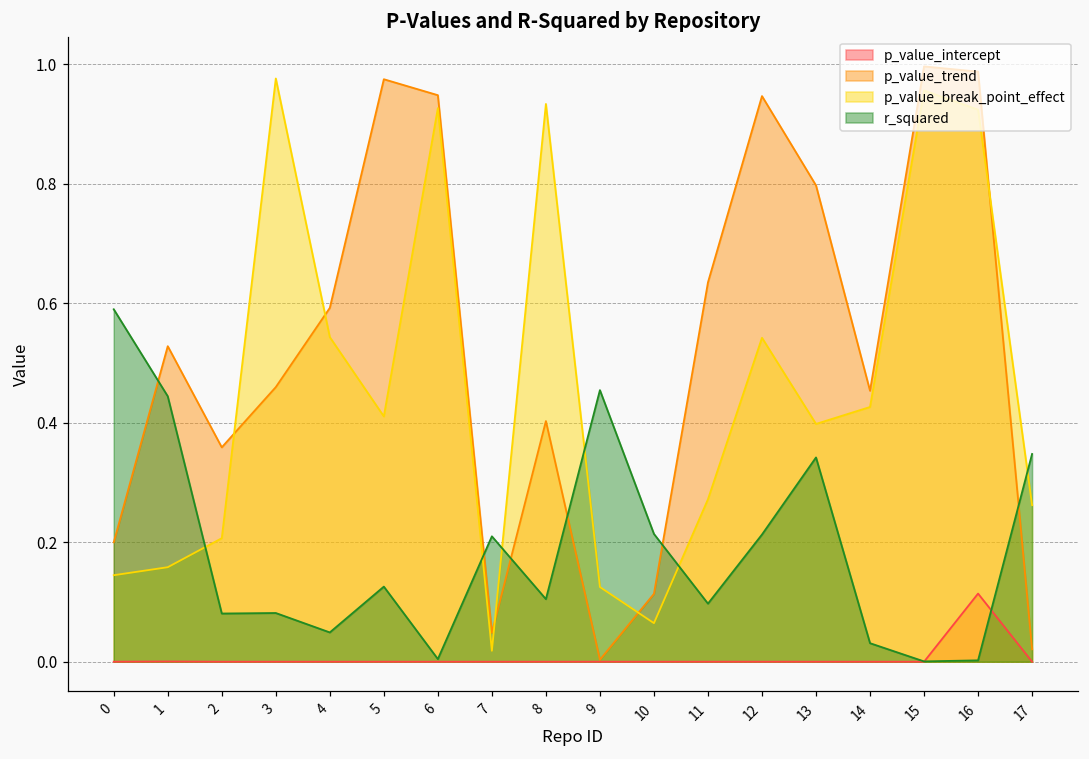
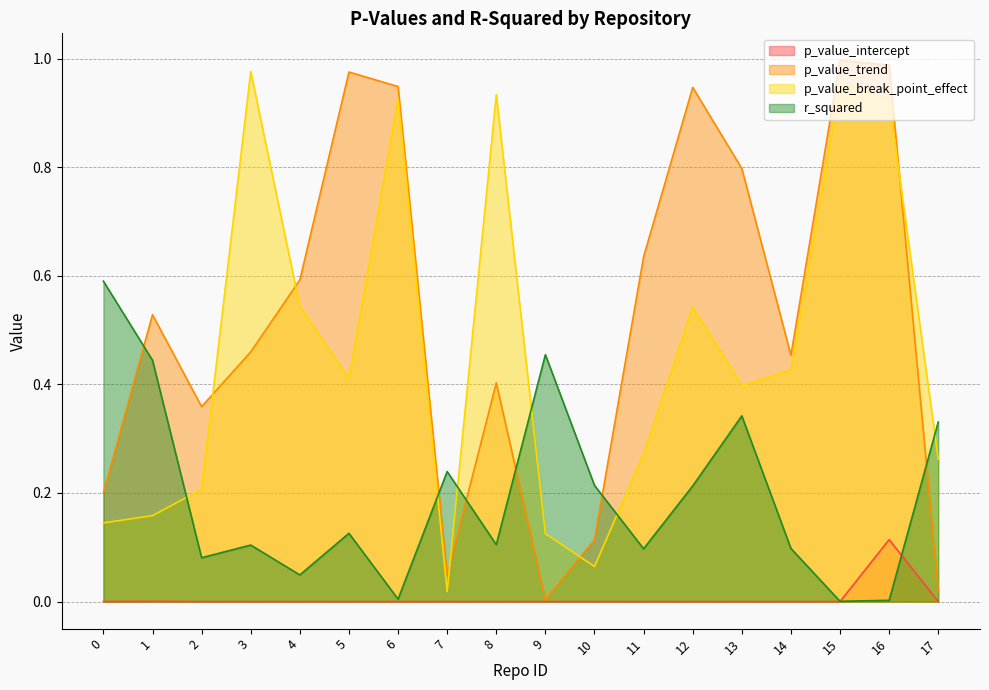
r_squared, 3: 0.08 -> 0.10
r_squared, 7: 0.21 -> 0.24
r_squared, 14: 0.03 -> 0.10
r_squared, 17: 0.35 -> 0.33
